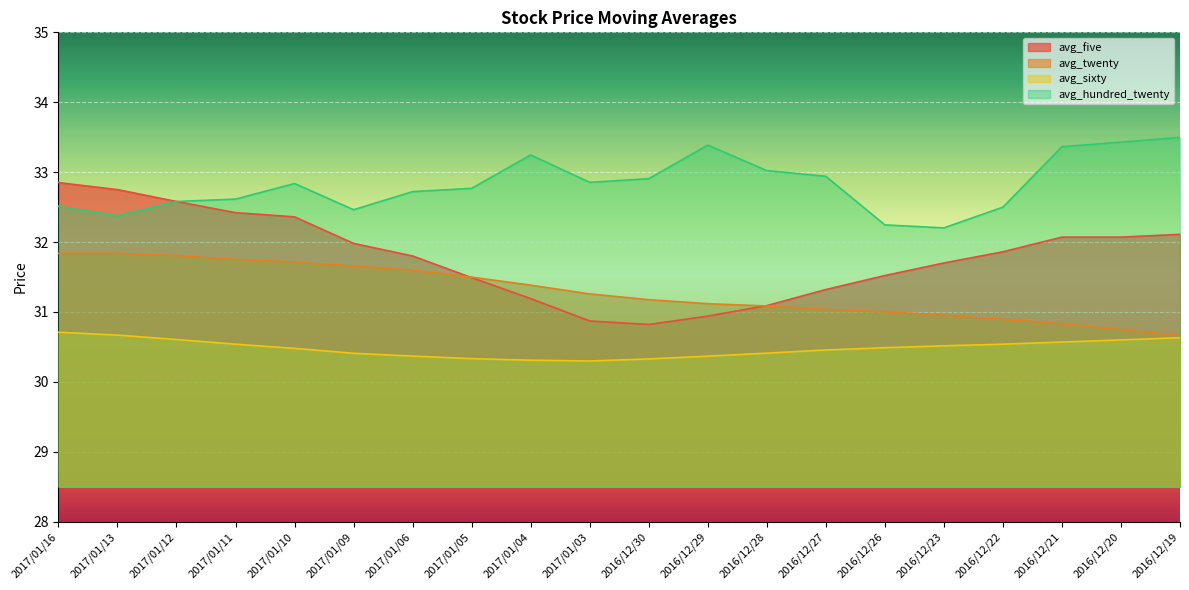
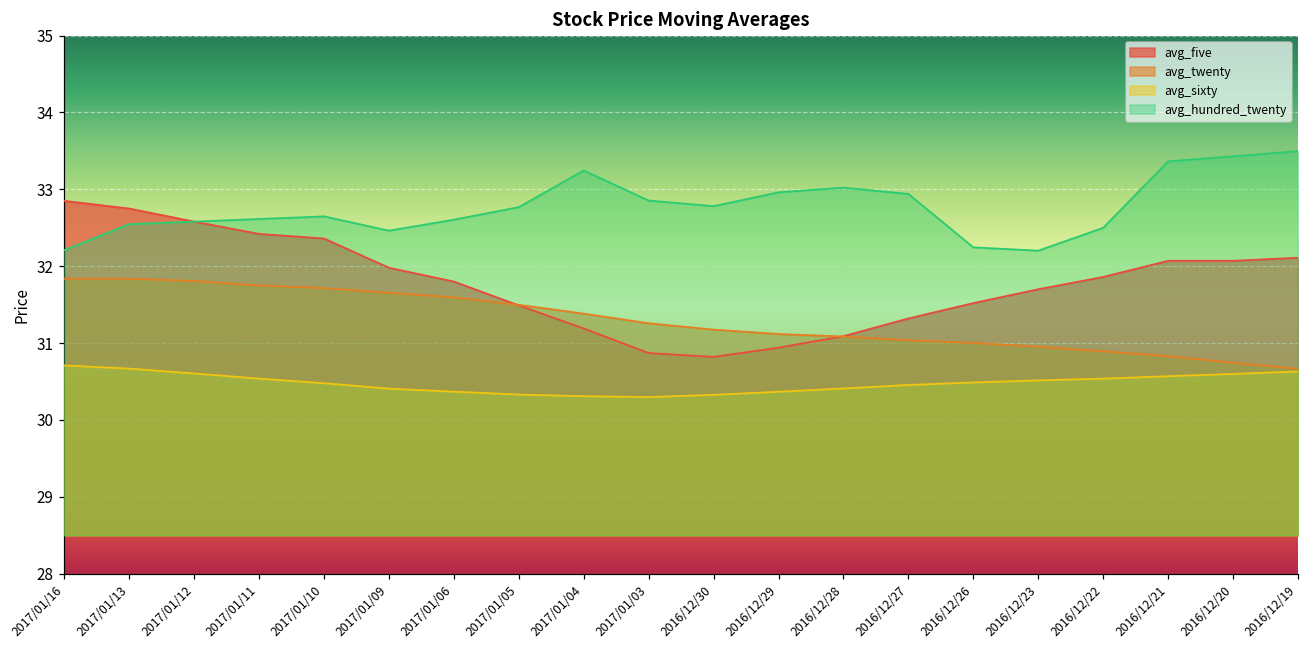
avg_hundred_twenty, 2017/01/16: 32.5 -> 32.2
avg_hundred_twenty, 2017/01/13: 32.4 -> 32.5
avg_hundred_twenty, 2017/01/10: 32.8 -> 32.6
avg_hundred_twenty, 2017/01/06: 32.7 -> 32.6
avg_hundred_twenty, 2016/12/30: 32.9 -> 32.8
avg_hundred_twenty, 2016/12/29: 33.4 -> 33.0
